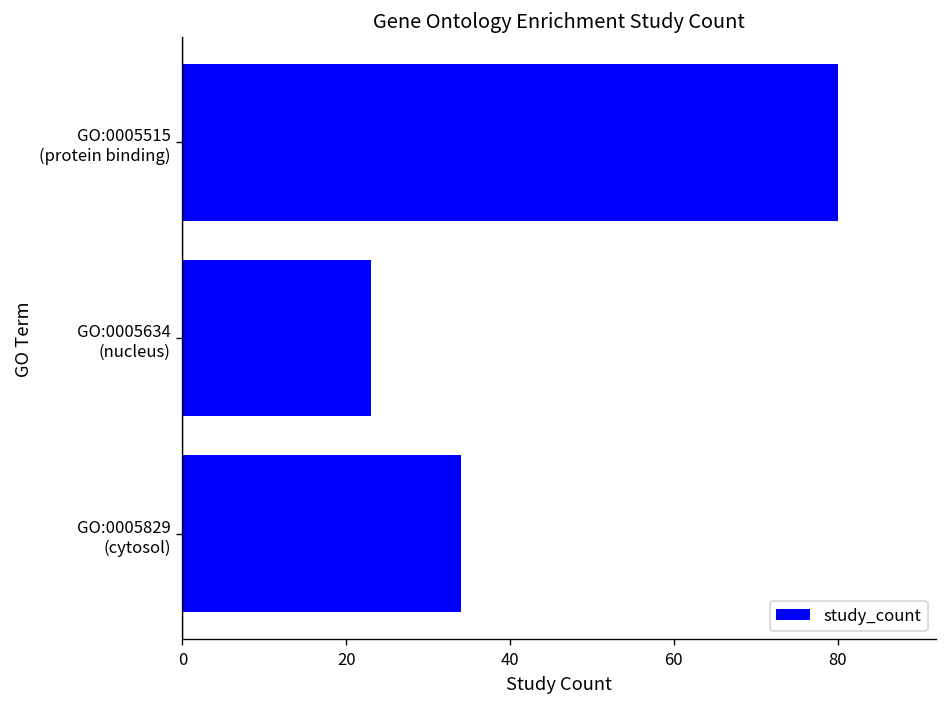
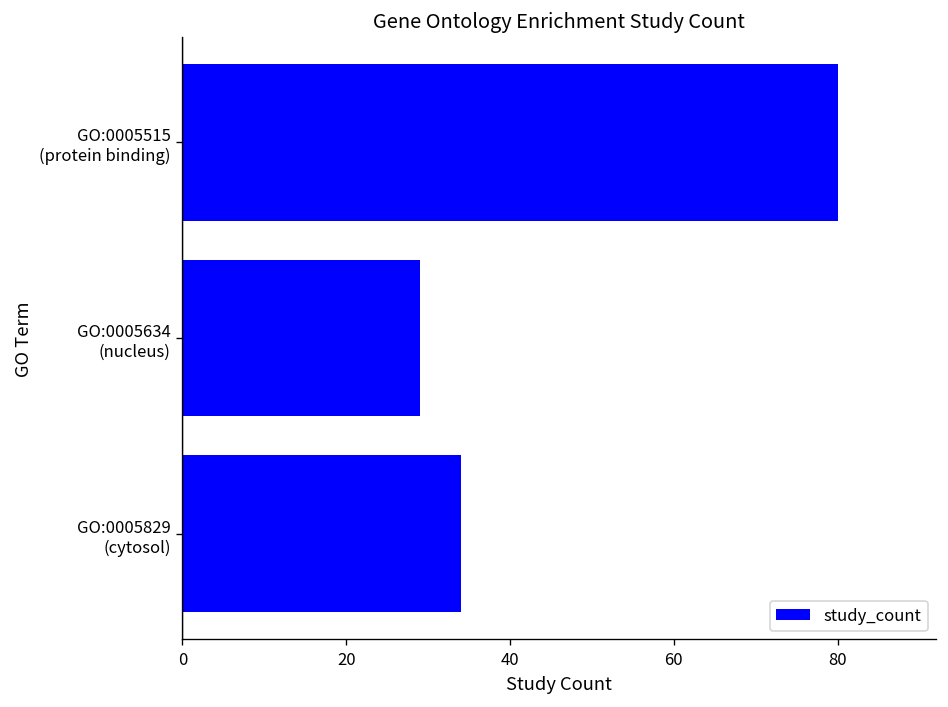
GO:0005634 (nucleus): 23 -> 29
